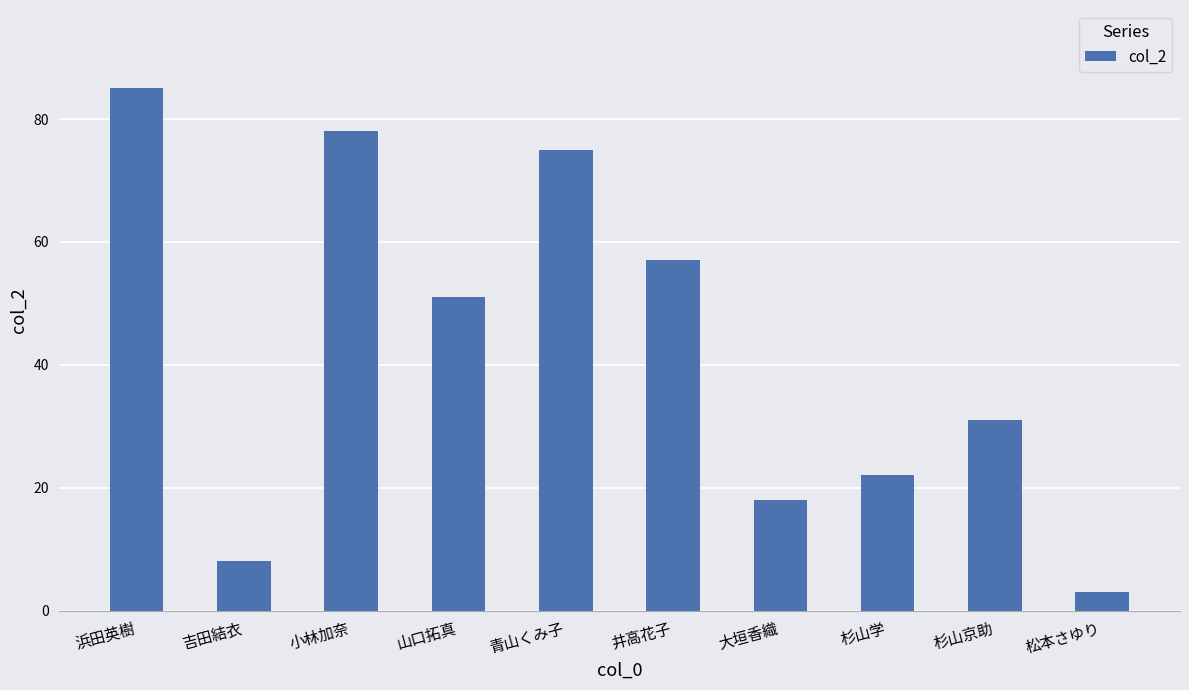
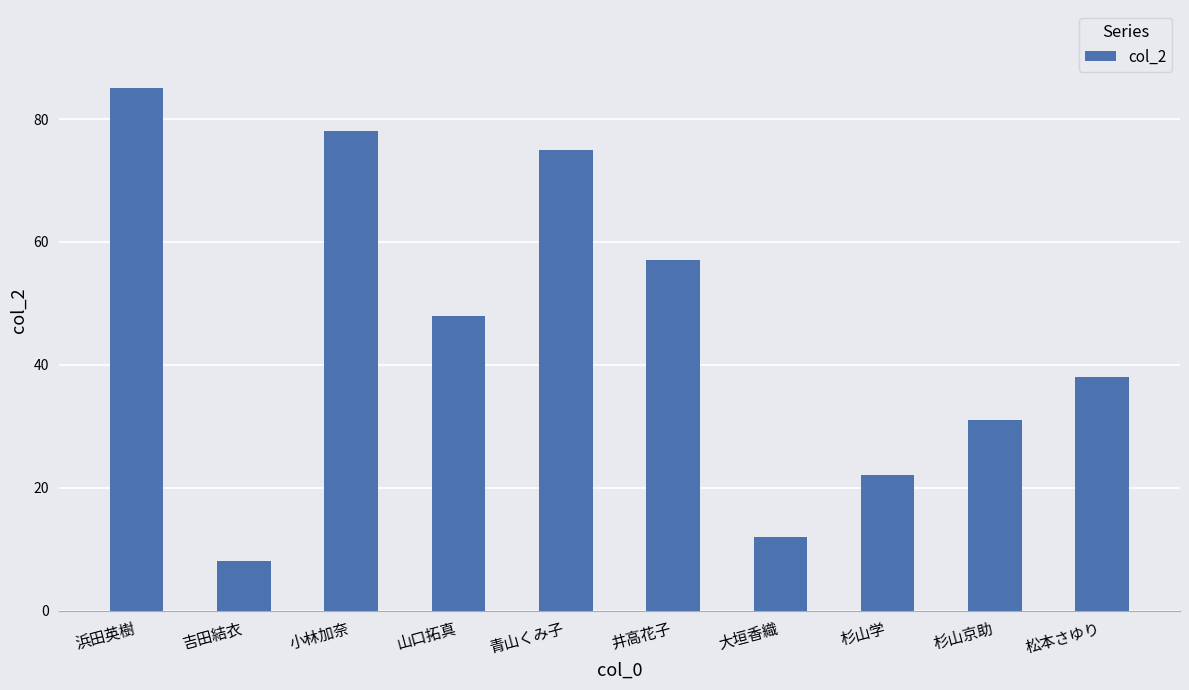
山口拓真: 51 -> 48
大垣香織: 18 -> 12
松本さゆり: 3 -> 38
